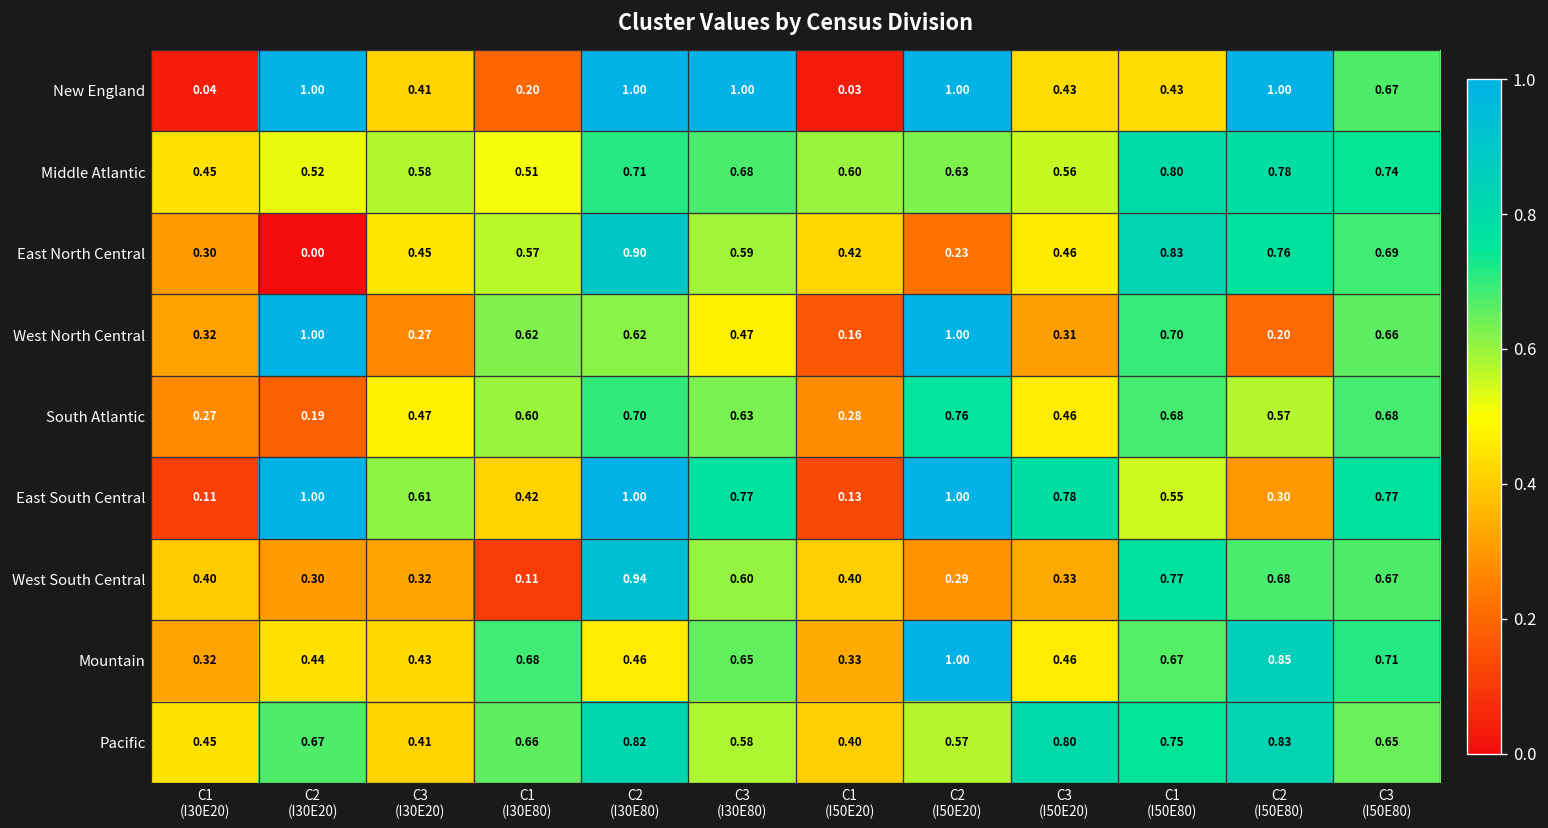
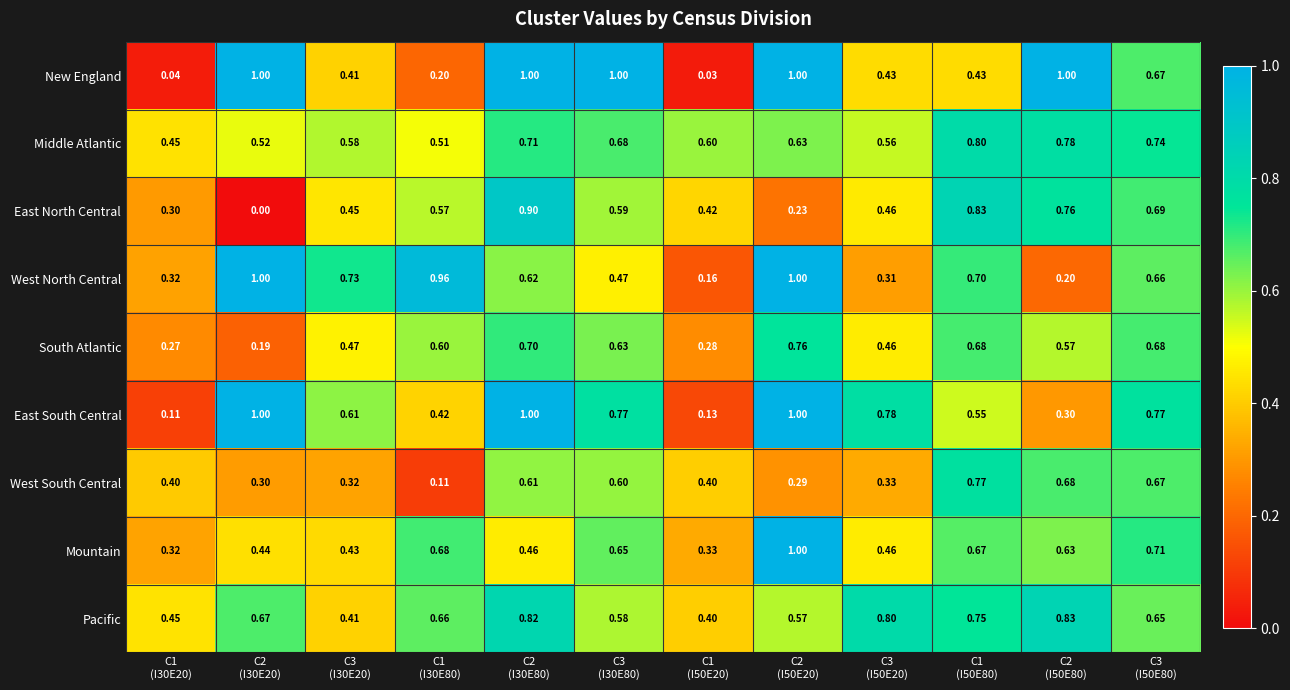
West North Central, C3 (I30E20): 0.27 -> 0.73
West North Central, C1 (I30E80): 0.62 -> 0.96
West South Central, C2 (I30E80): 0.94 -> 0.61
Mountain, C2 (I50E80): 0.85 -> 0.63
